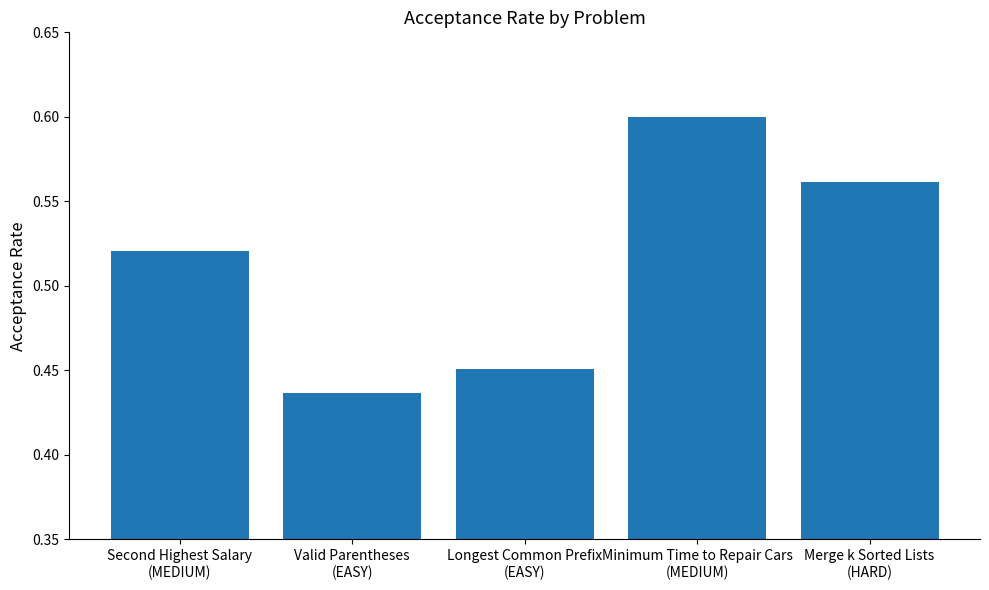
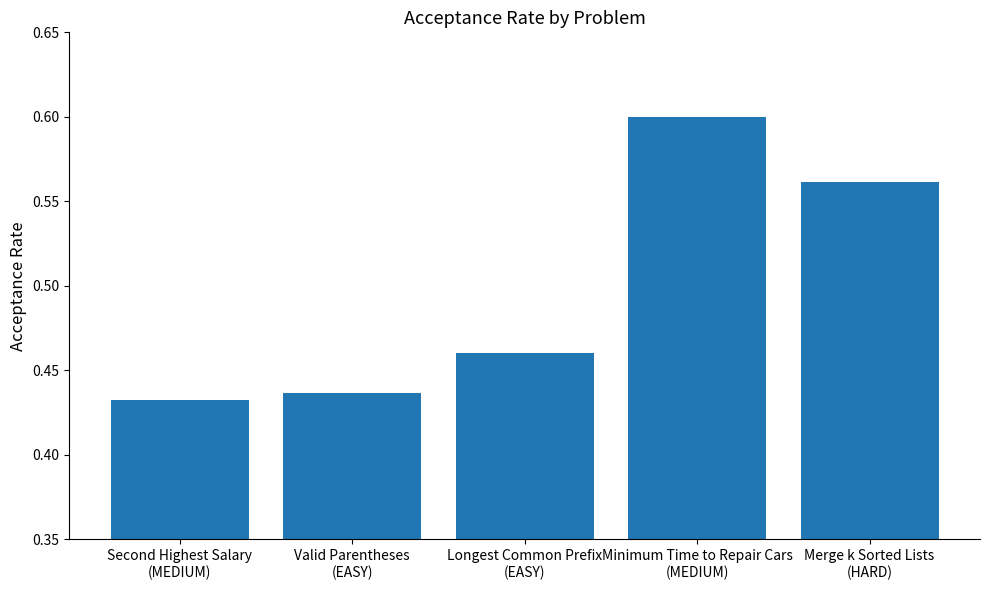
Second Highest Salary (MEDIUM): 0.520 -> 0.432
Longest Common Prefix (EASY): 0.451 -> 0.460
